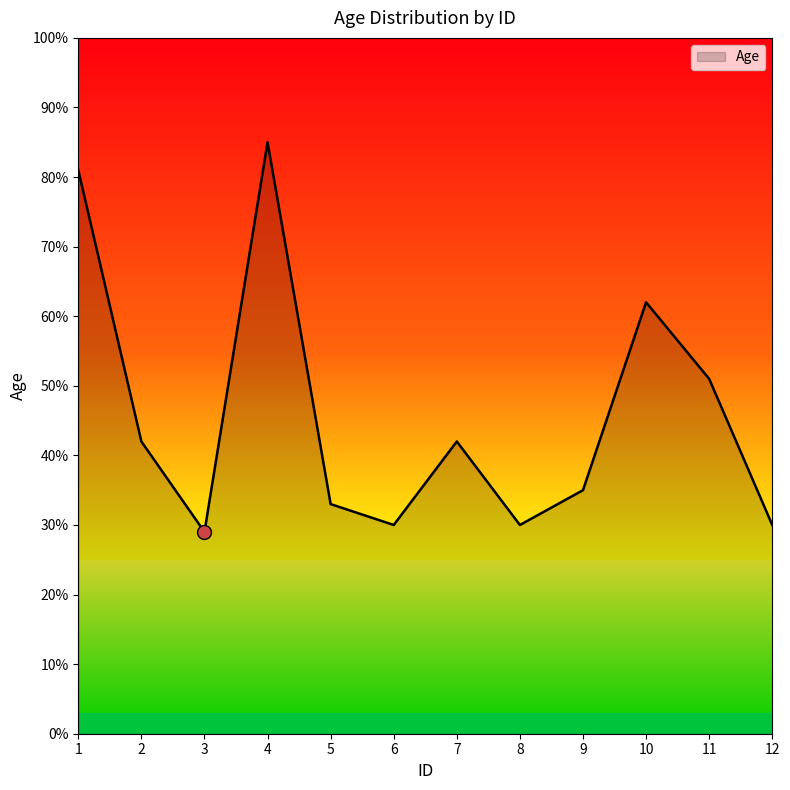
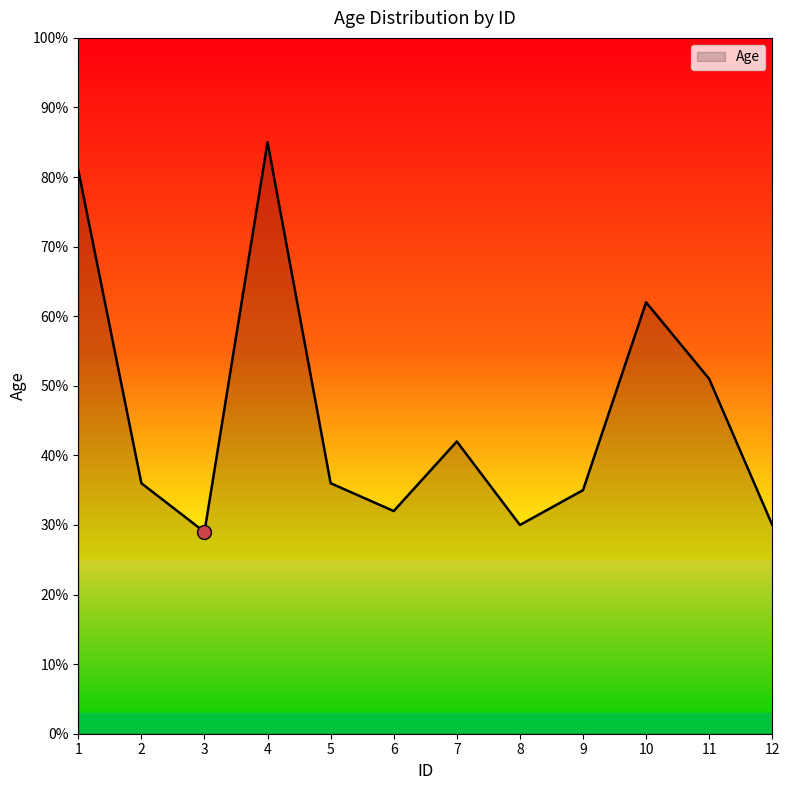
Age, 2: 42% -> 36%
Age, 5: 33% -> 36%
Age, 6: 30% -> 32%
